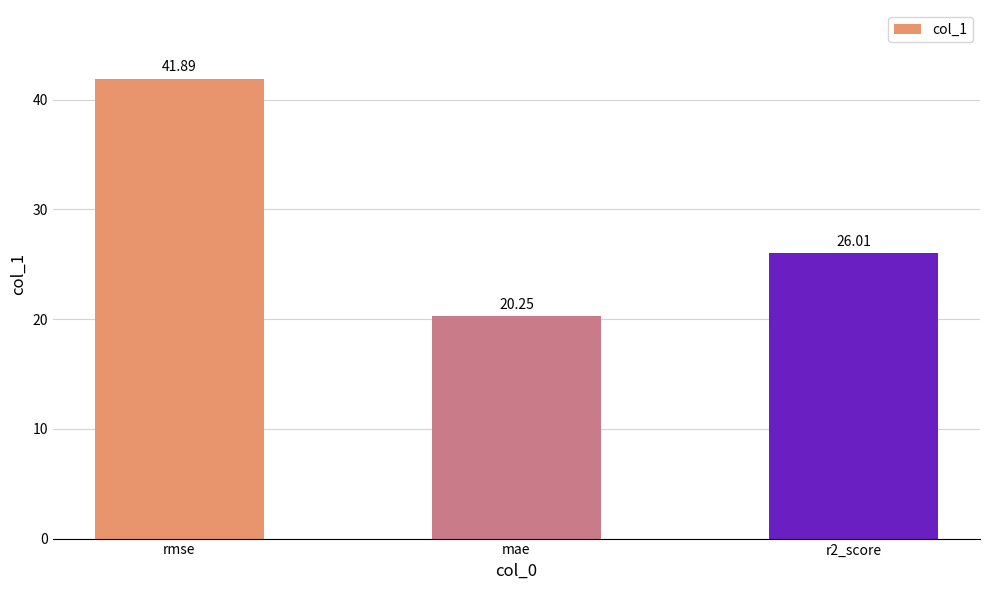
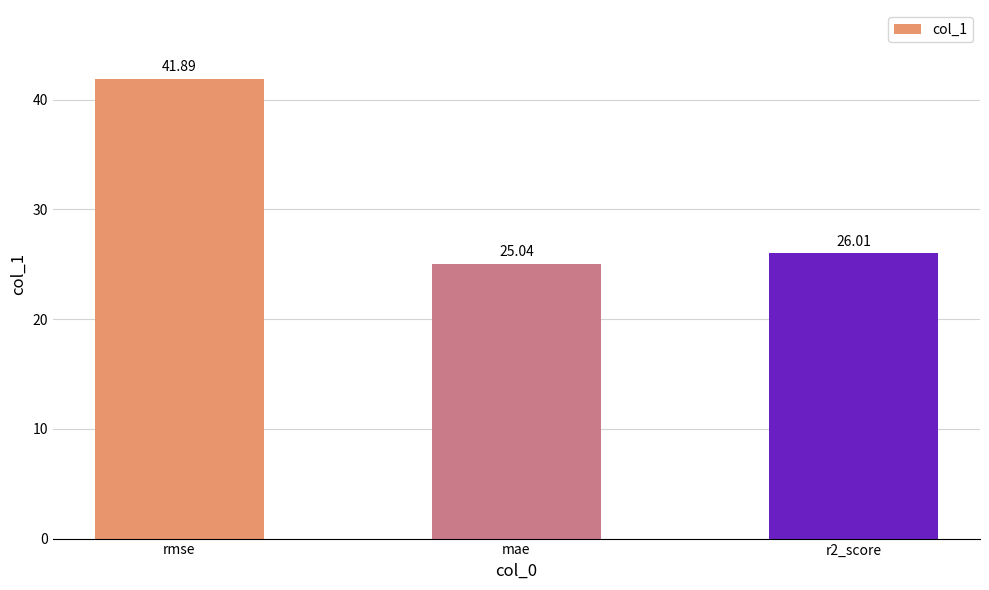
mae: 20.25 -> 25.04
